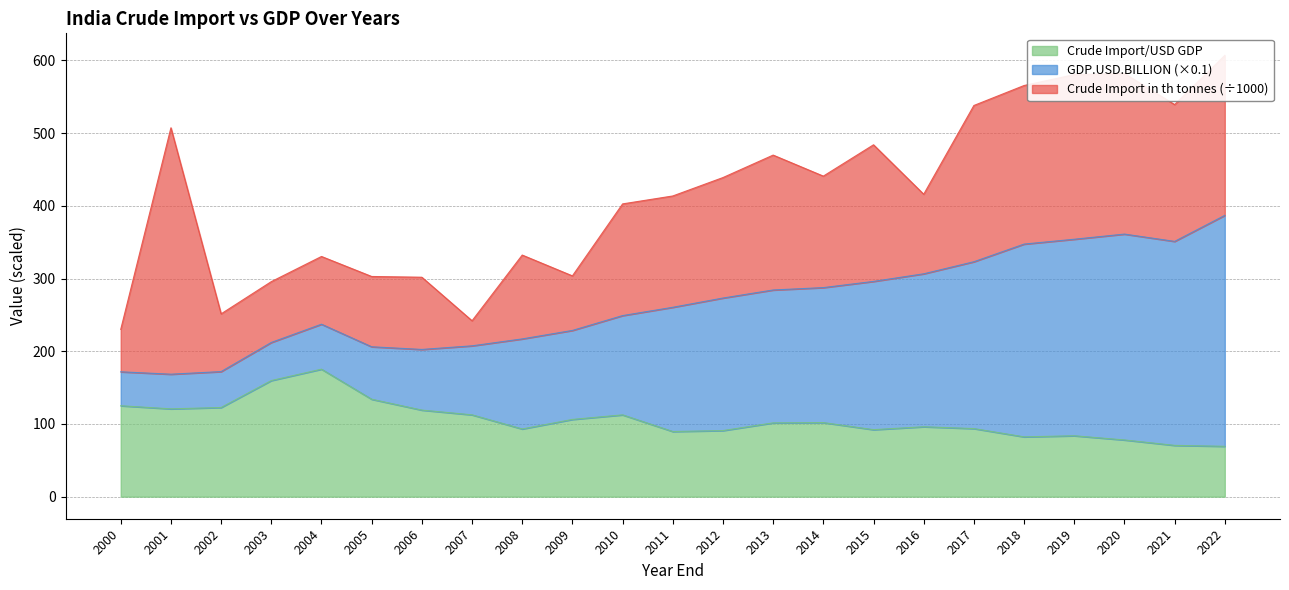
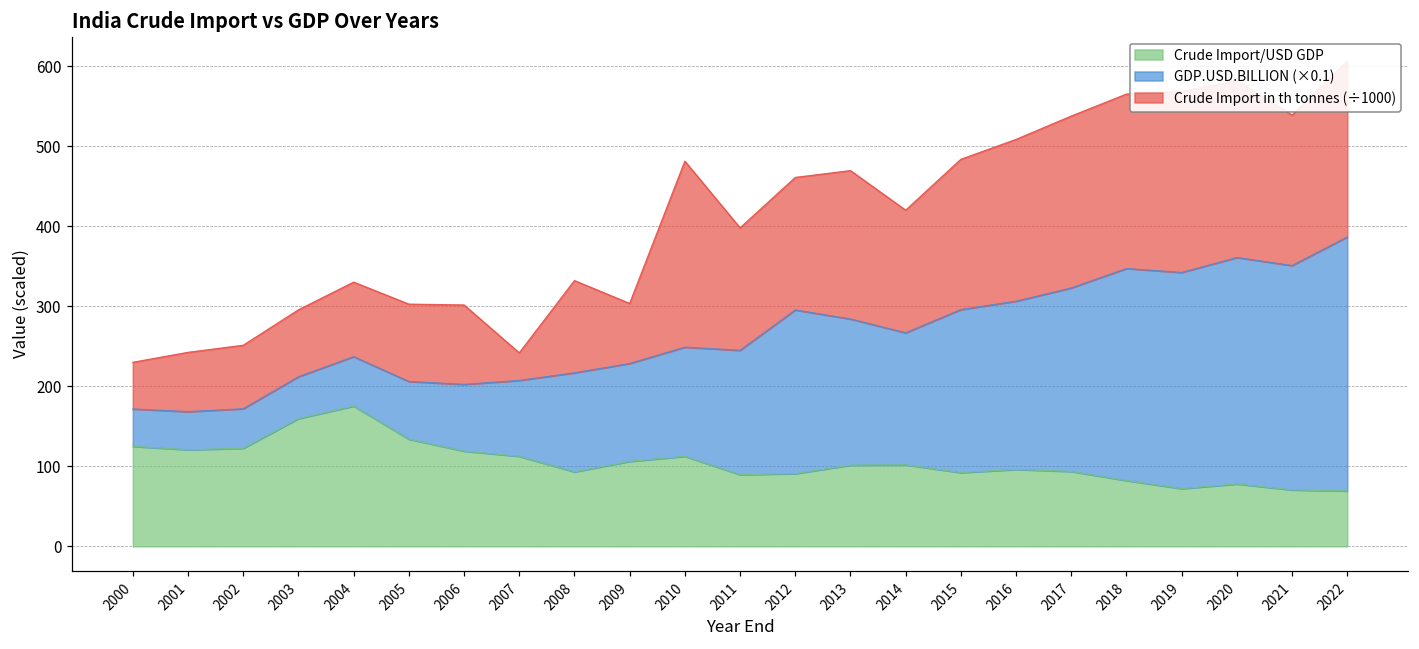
Crude Import in th tonnes (÷1000), 2001: 340 -> 70
Crude Import in th tonnes (÷1000), 2010: 150 -> 230
GDP.USD.BILLION (×0.1), 2011: 170 -> 160
GDP.USD.BILLION (×0.1), 2012: 180 -> 200
GDP.USD.BILLION (×0.1), 2014: 190 -> 170
Crude Import in th tonnes (÷1000), 2016: 110 -> 200
Crude Import/USD GDP, 2019: 80 -> 70
